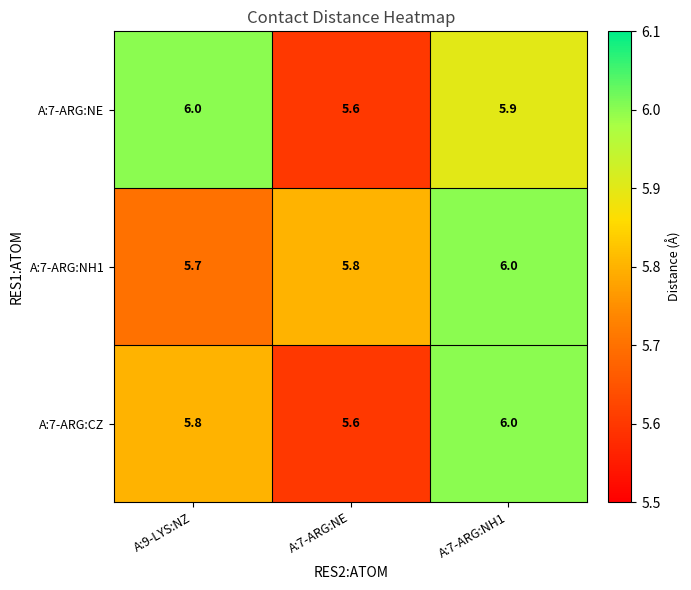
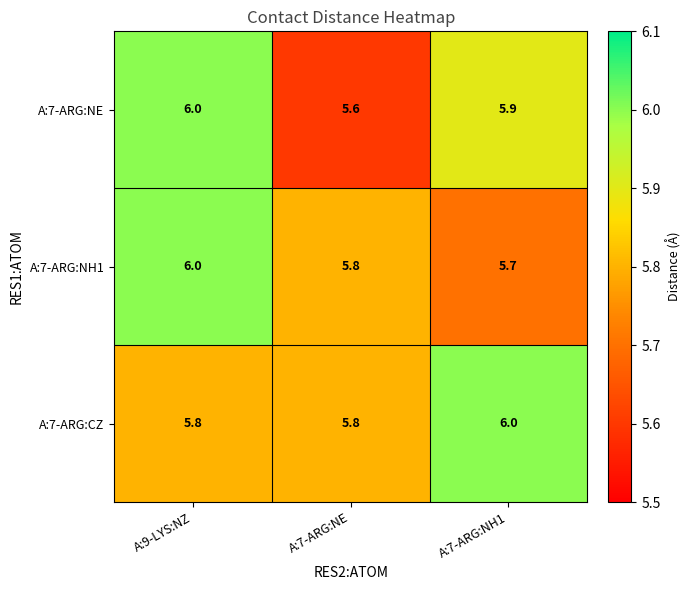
A:7-ARG:NH1, A:9-LYS:NZ: 5.7 -> 6.0
A:7-ARG:NH1, A:7-ARG:NH1: 6.0 -> 5.7
A:7-ARG:CZ, A:7-ARG:NE: 5.6 -> 5.8
